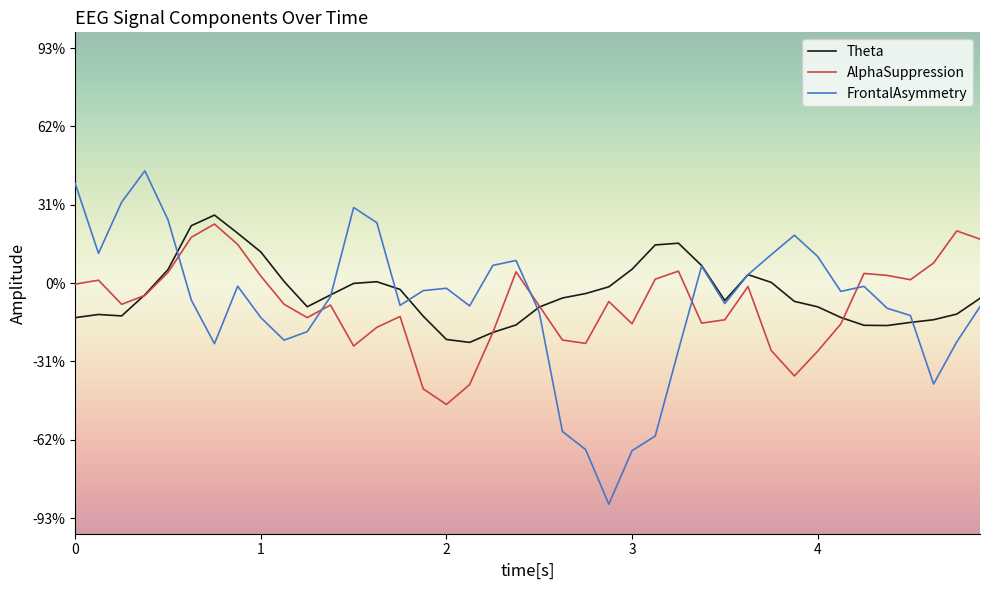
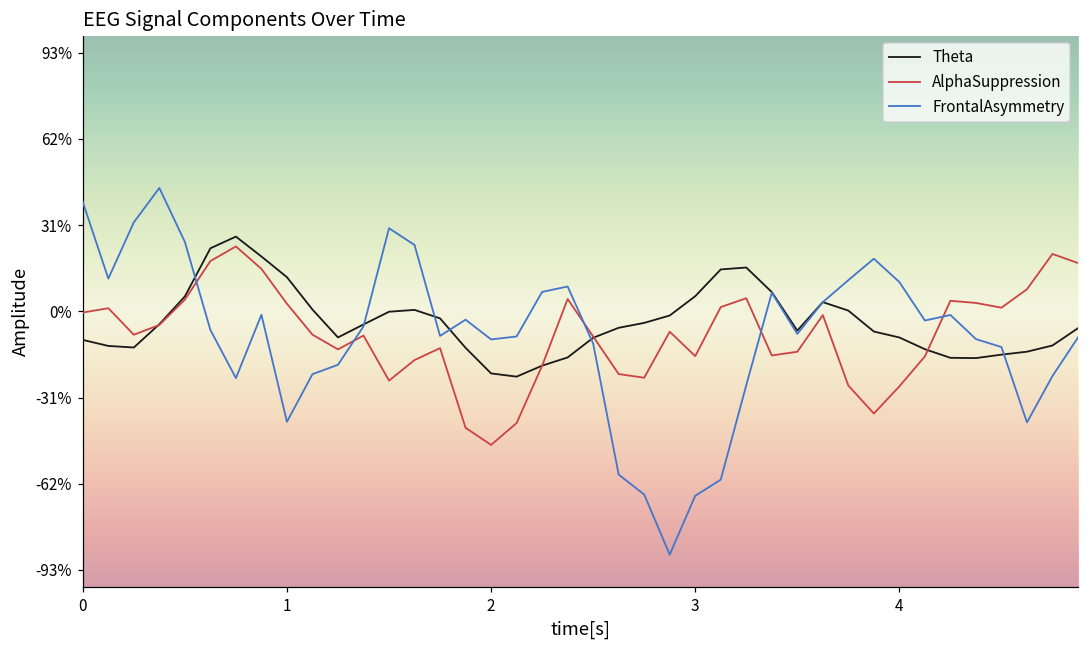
Theta, 0: -14% -> -10%
FrontalAsymmetry, 1: -14% -> -40%
FrontalAsymmetry, 2: -2% -> -10%
